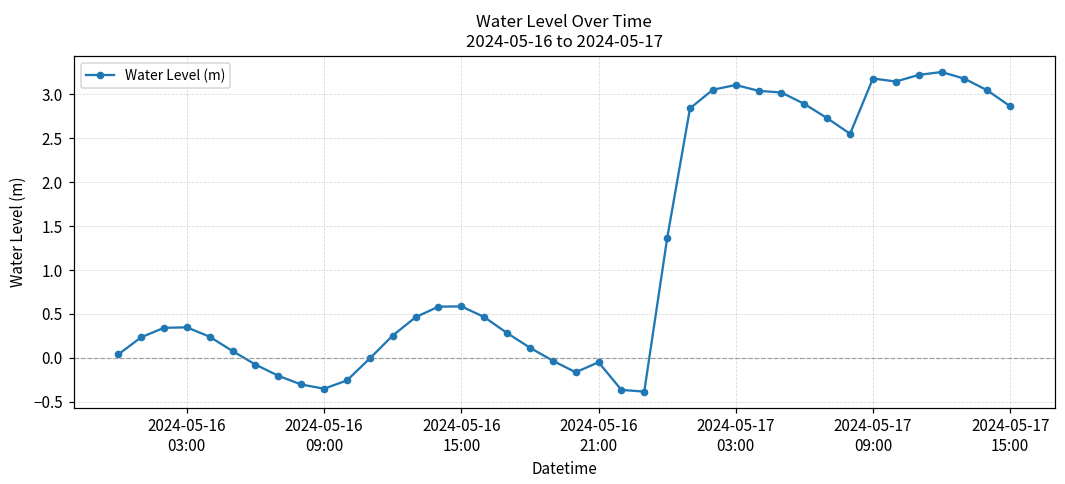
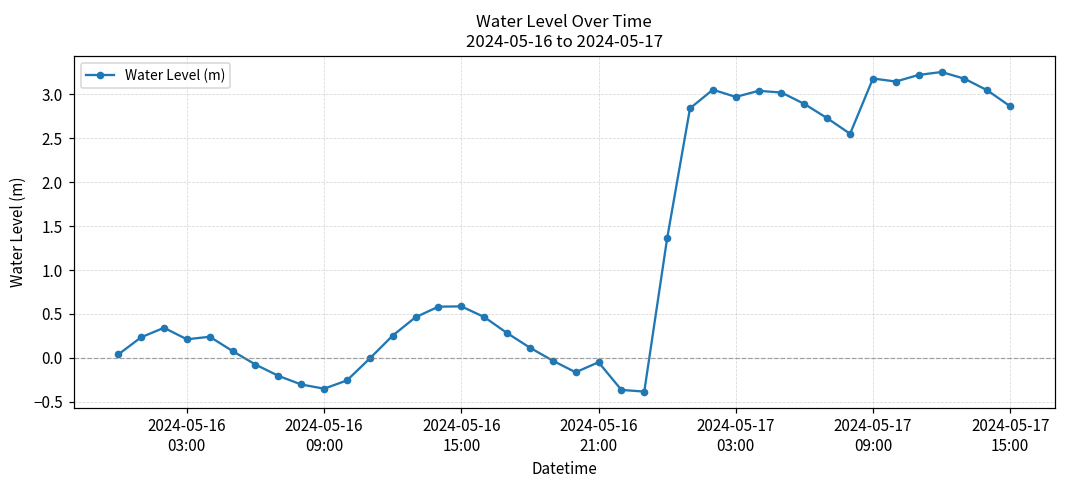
2024-05-16 03:00: 0.3 -> 0.2
2024-05-17 03:00: 3.1 -> 3.0
